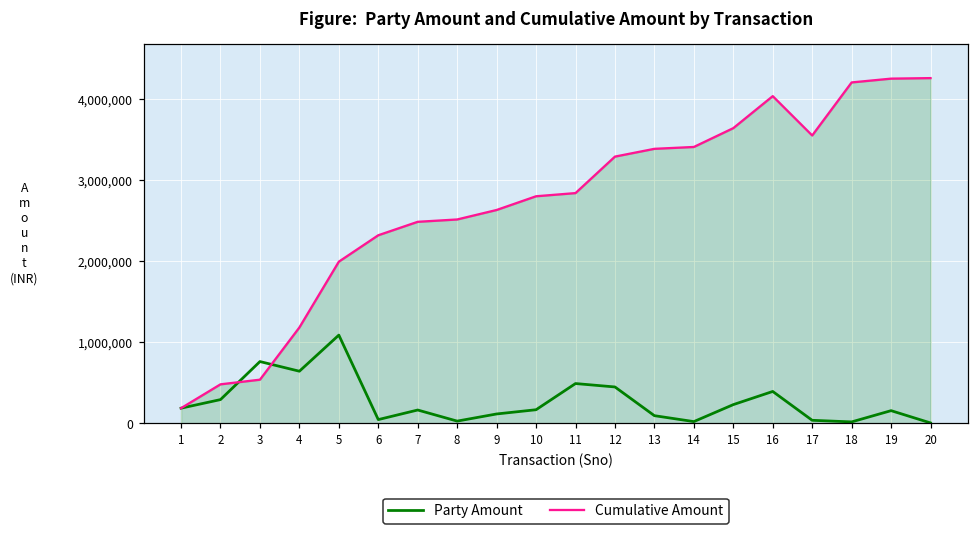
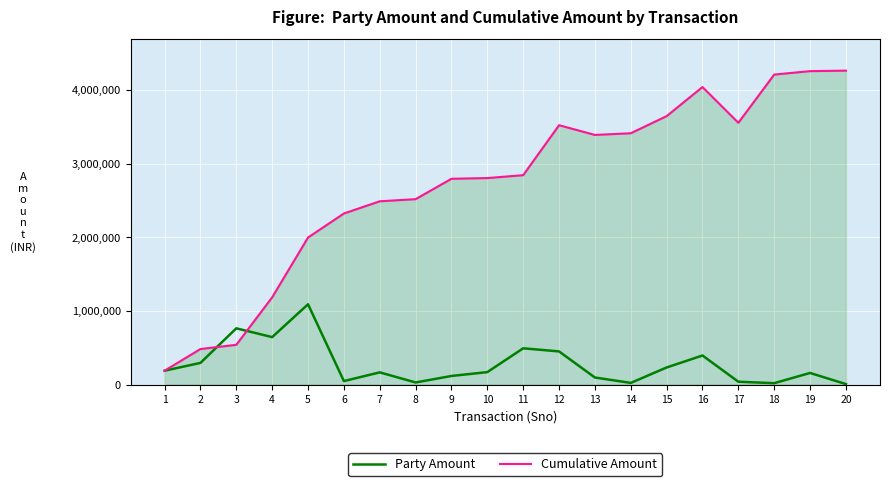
Cumulative Amount, 9: 2,600,000 -> 2,800,000
Cumulative Amount, 12: 3,300,000 -> 3,500,000
